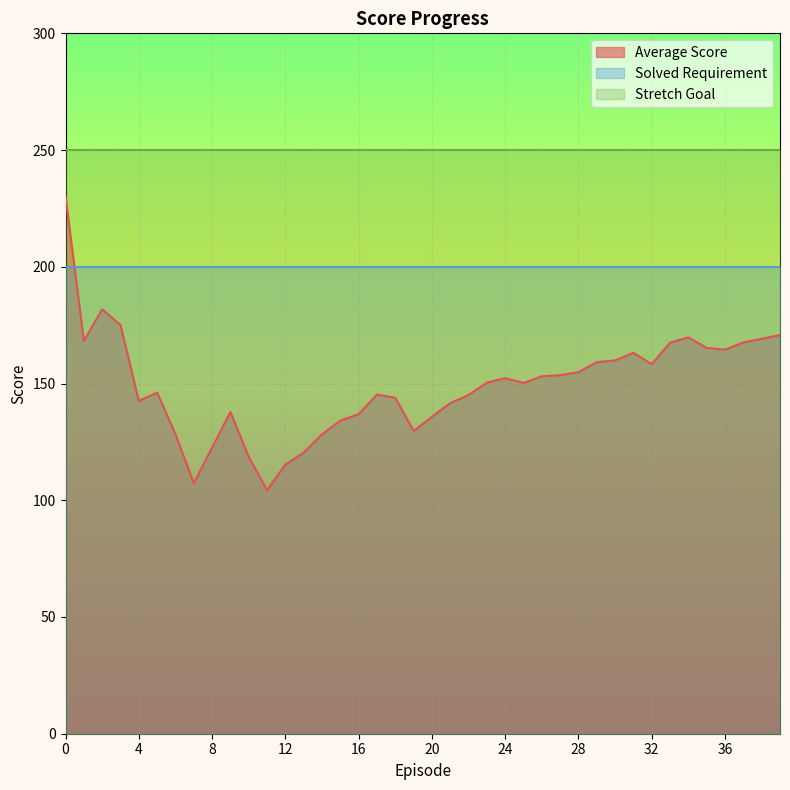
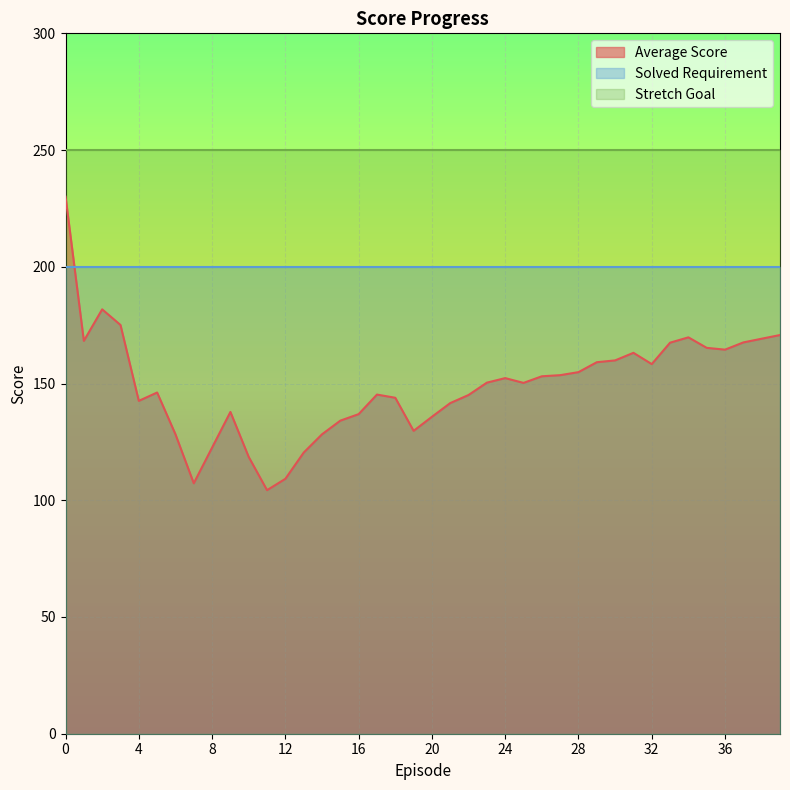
Average Score, 12: 115 -> 109
